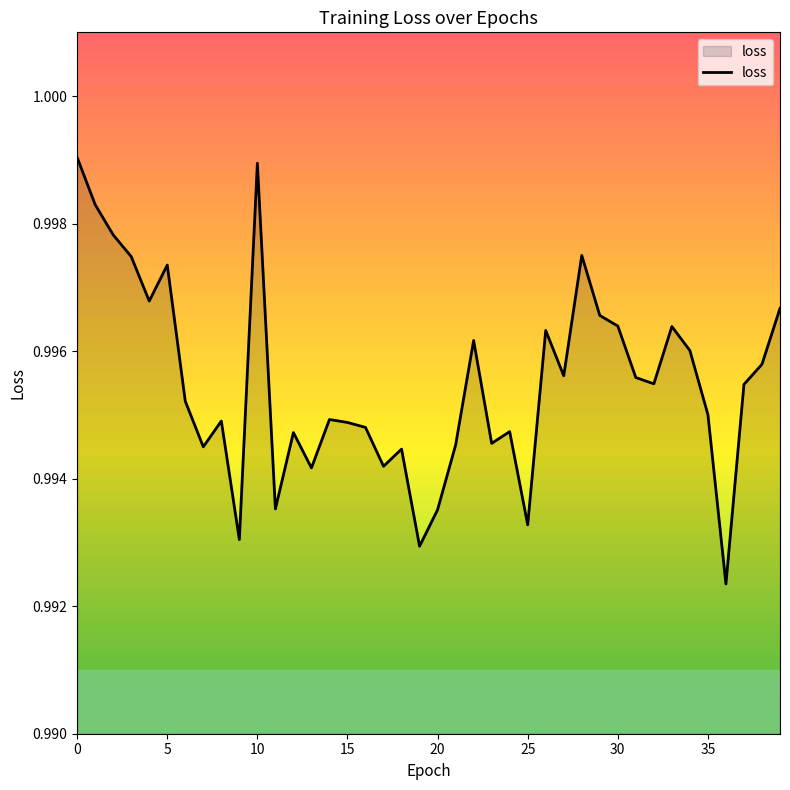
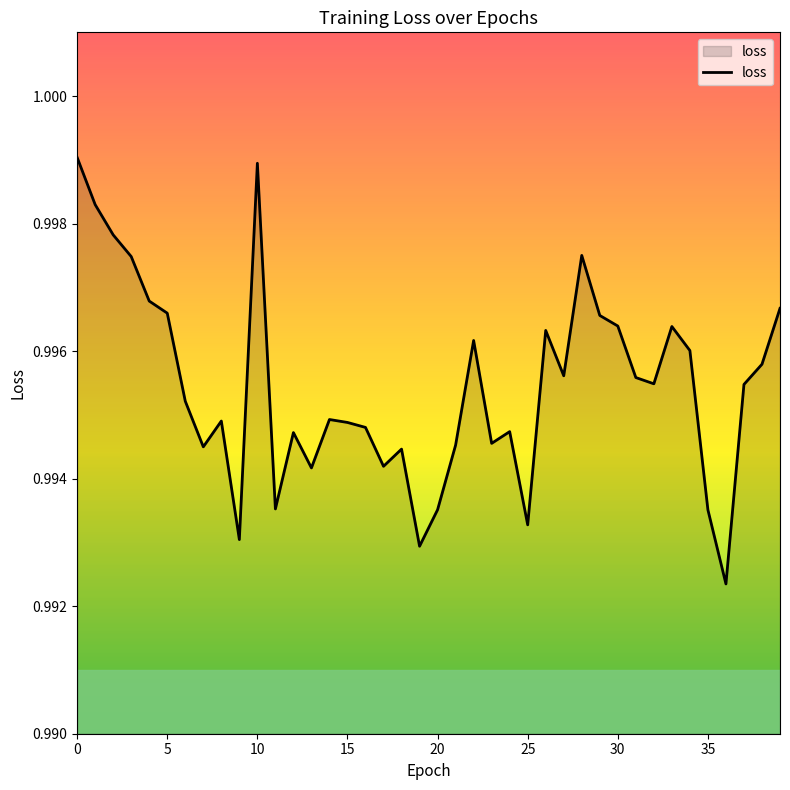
5: 0.9974 -> 0.9966
35: 0.9950 -> 0.9935
